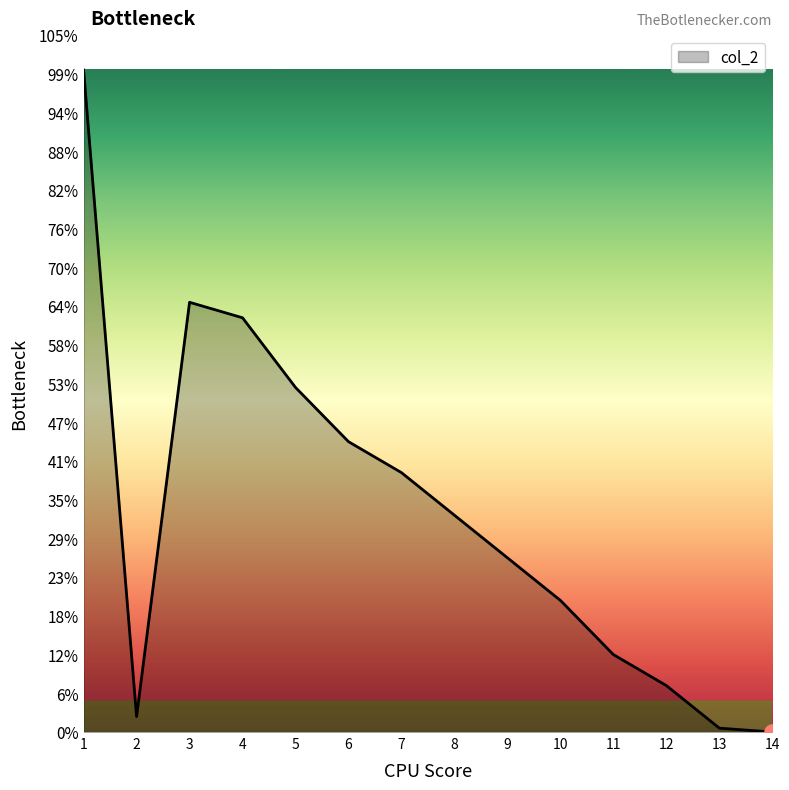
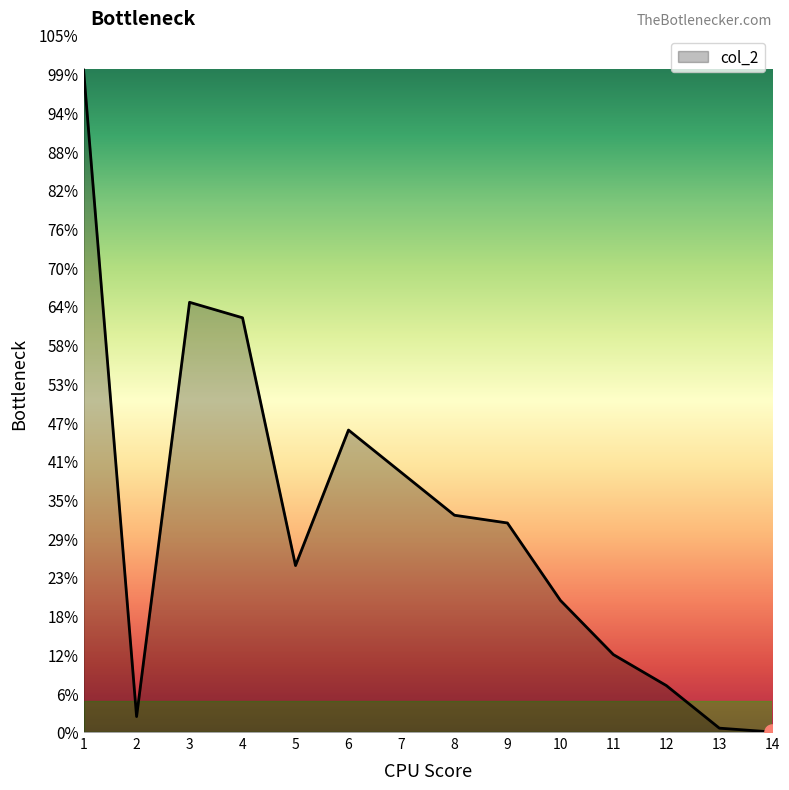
col_2, 5: 52% -> 25%
col_2, 6: 44% -> 46%
col_2, 9: 26% -> 32%
